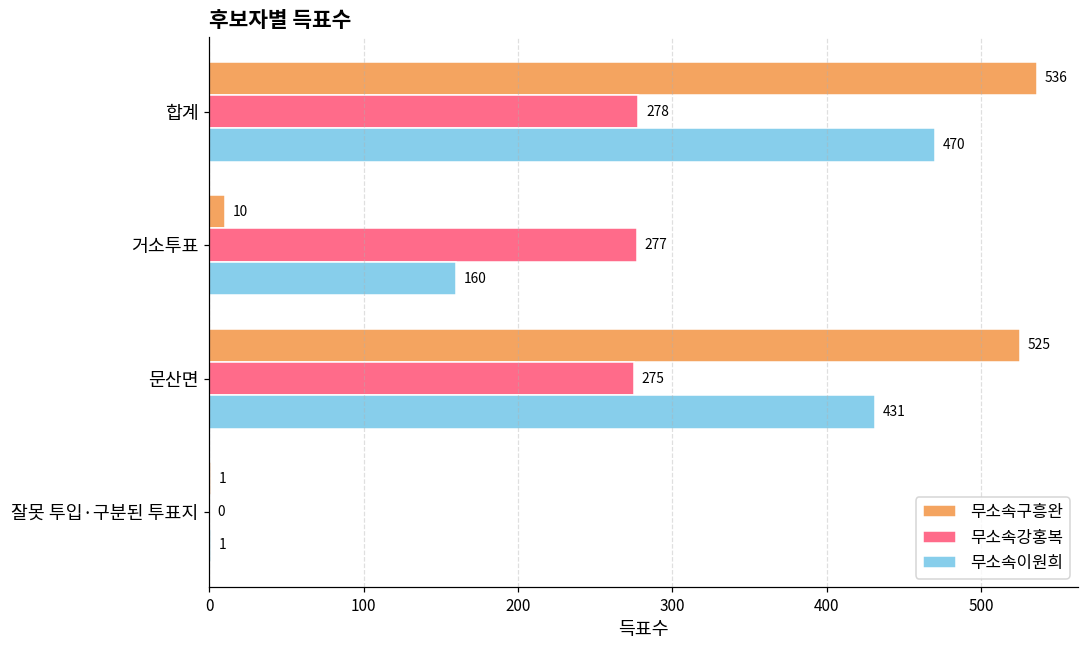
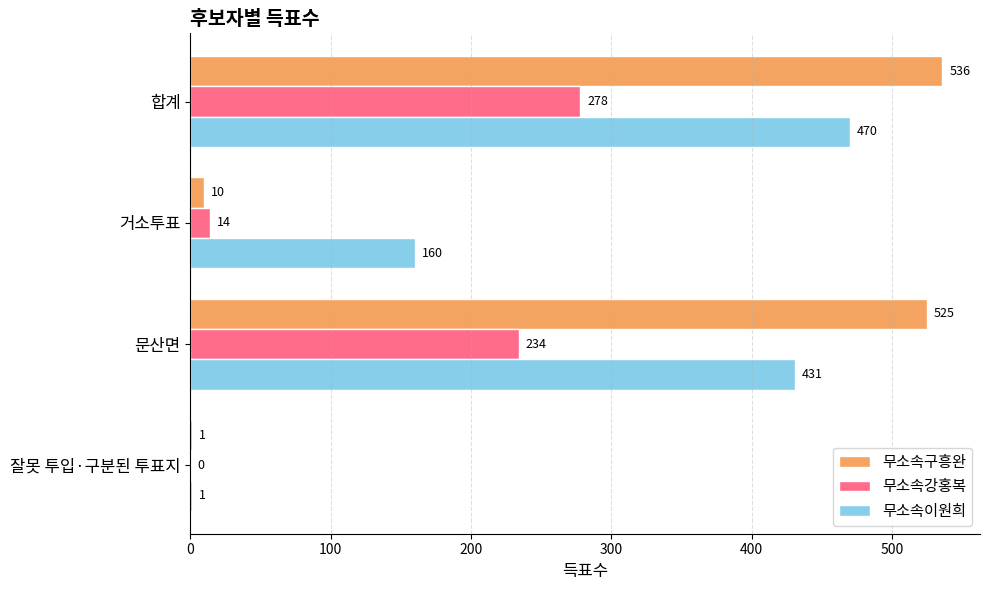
무소속강홍복, 거소투표: 277 -> 14
무소속강홍복, 문산면: 275 -> 234
